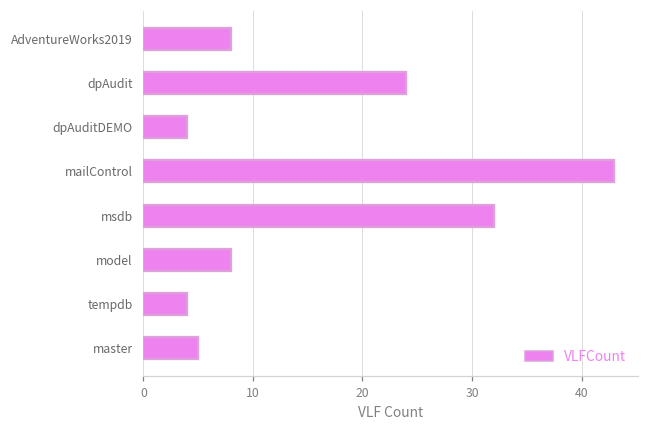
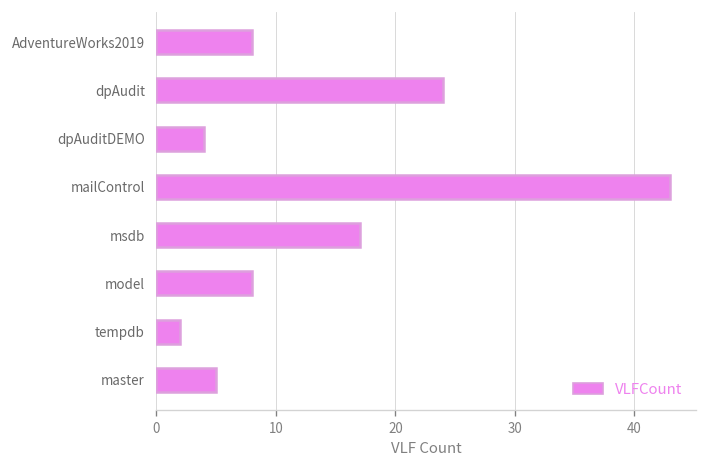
msdb: 32 -> 17
tempdb: 4 -> 2
